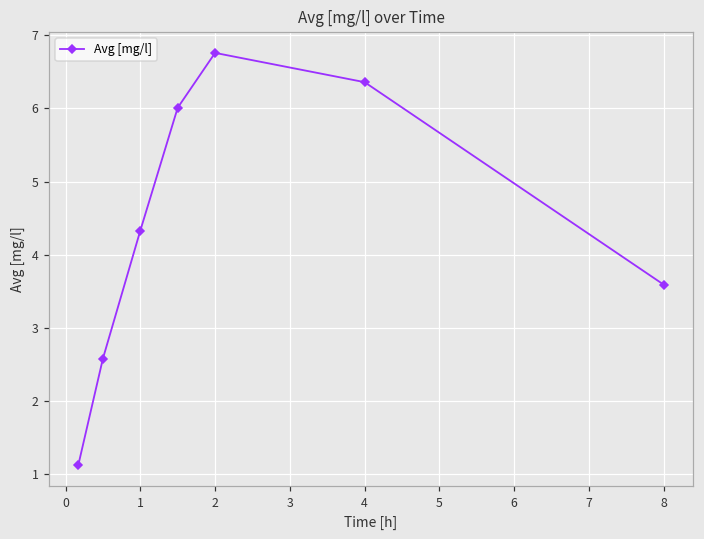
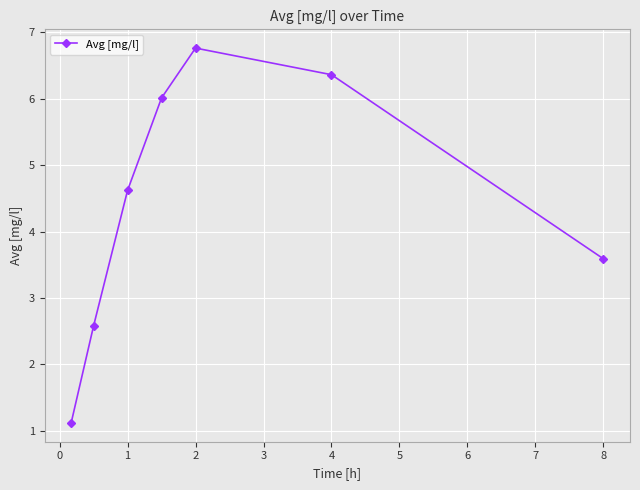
1: 4.3 -> 4.6
